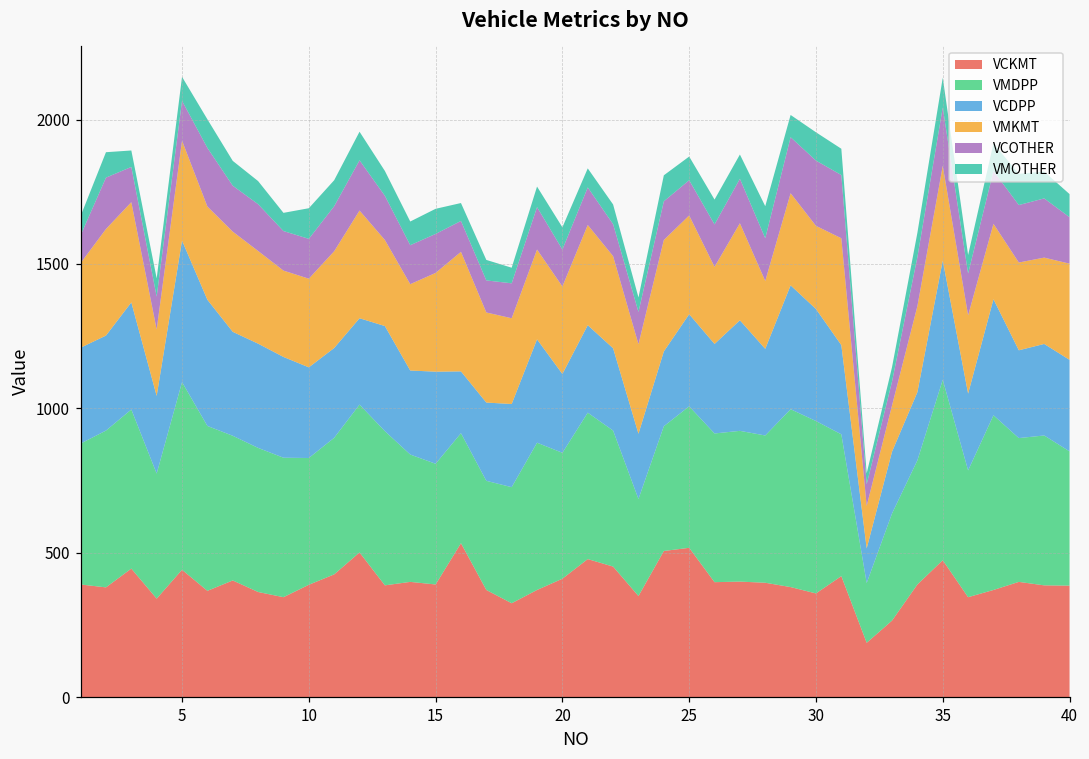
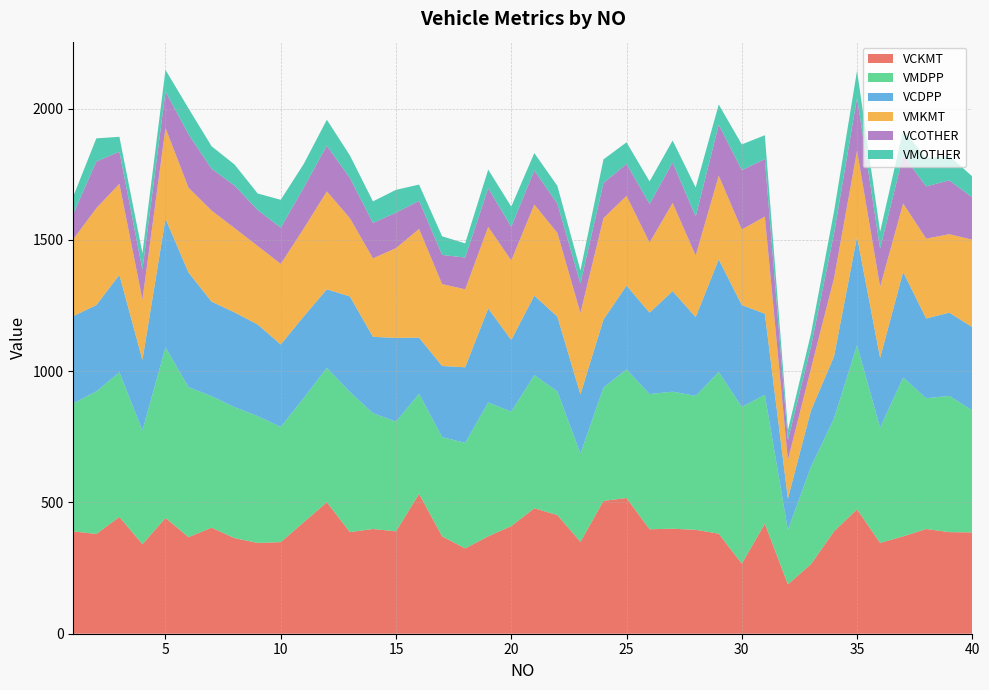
VCKMT, 10: 390 -> 350
VCKMT, 30: 360 -> 270
